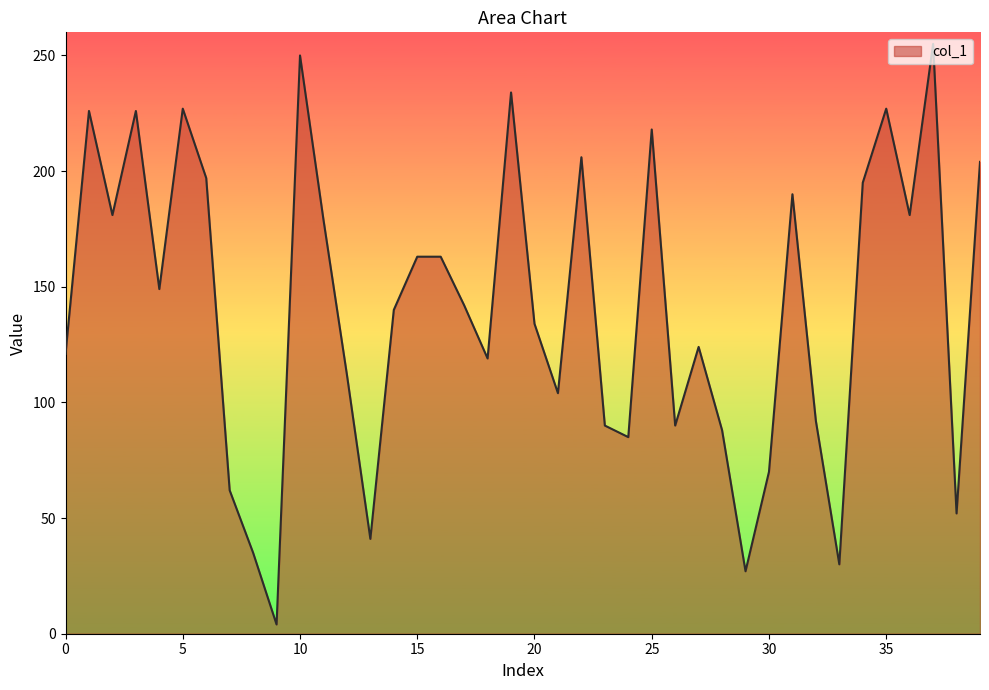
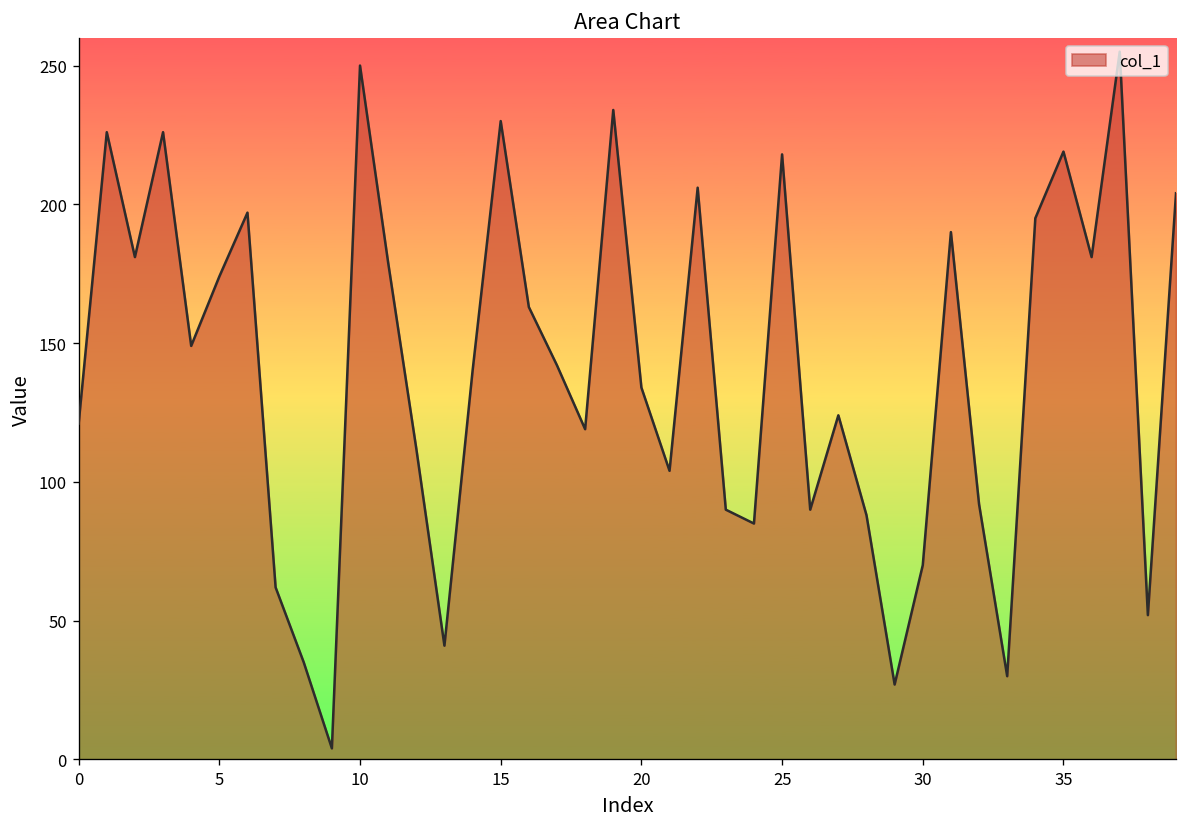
5: 227 -> 174
15: 163 -> 230
35: 227 -> 219
